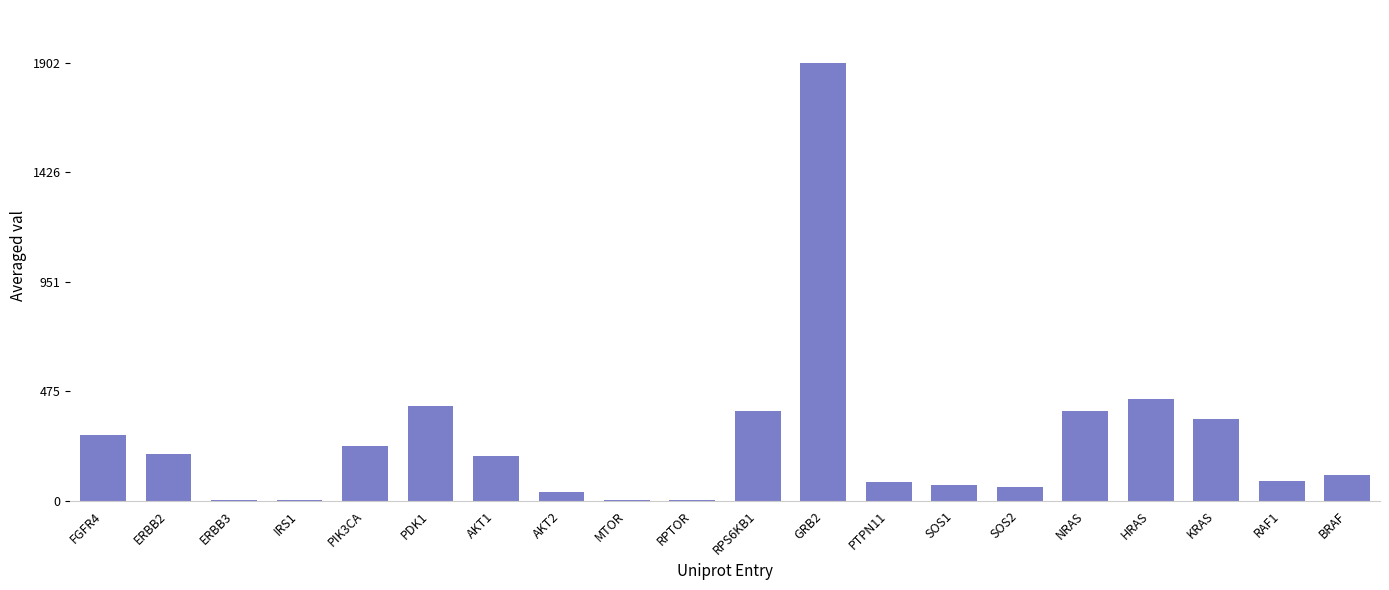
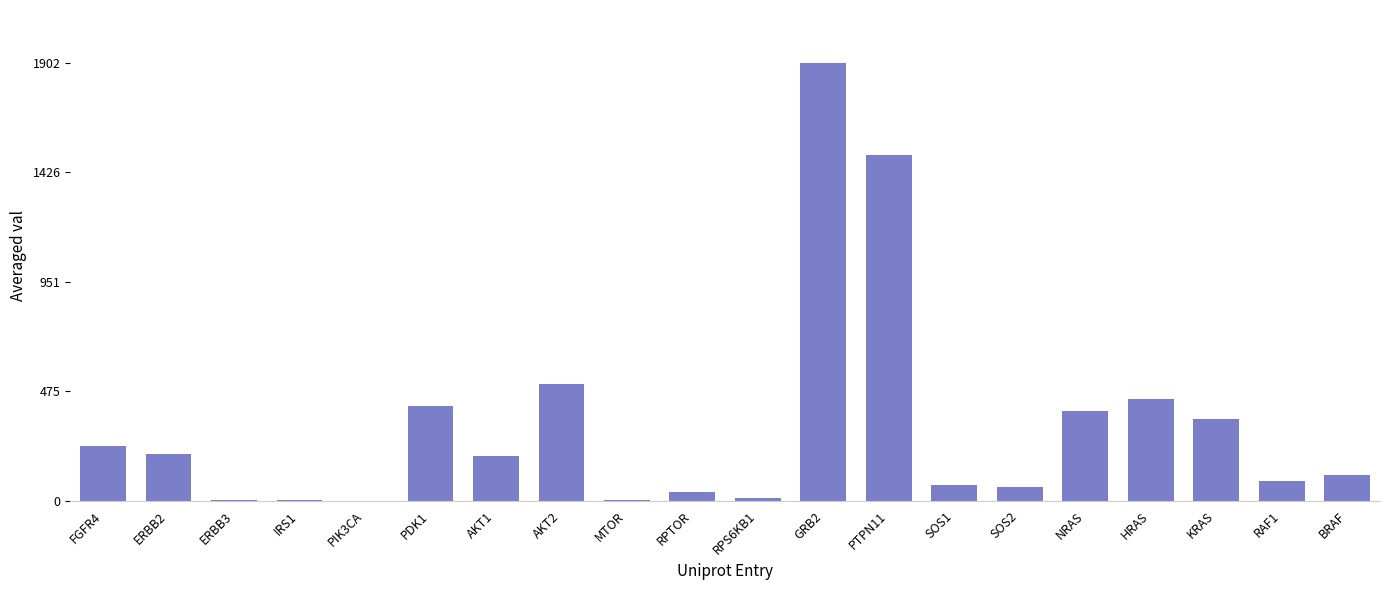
FGFR4: 280 -> 240
PIK3CA: 240 -> 0
AKT2: 40 -> 510
RPTOR: 0 -> 40
RPS6KB1: 390 -> 10
PTPN11: 80 -> 1500
